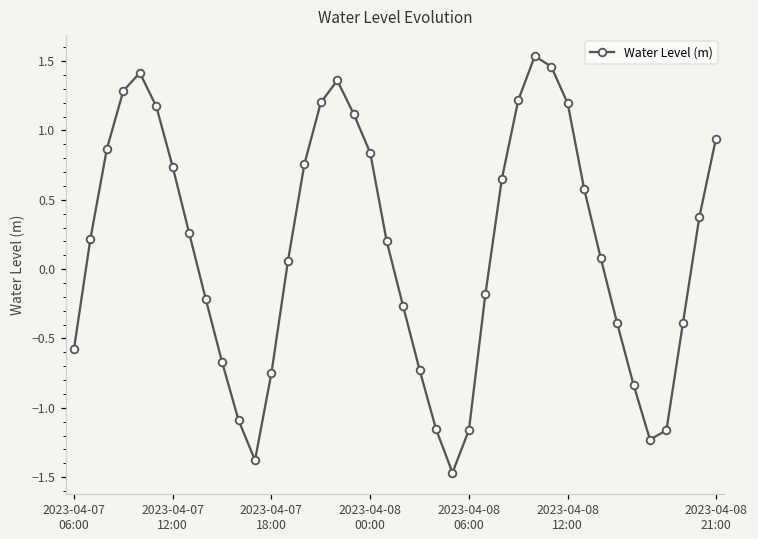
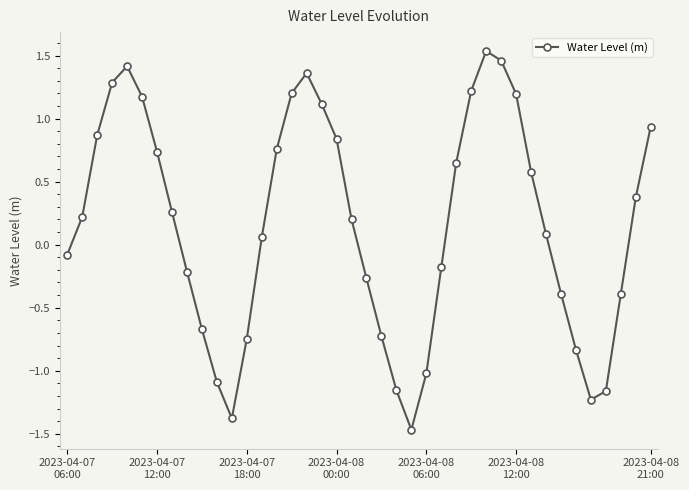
2023-04-07 06:00: -0.58 -> -0.08
2023-04-08 06:00: -1.16 -> -1.02
